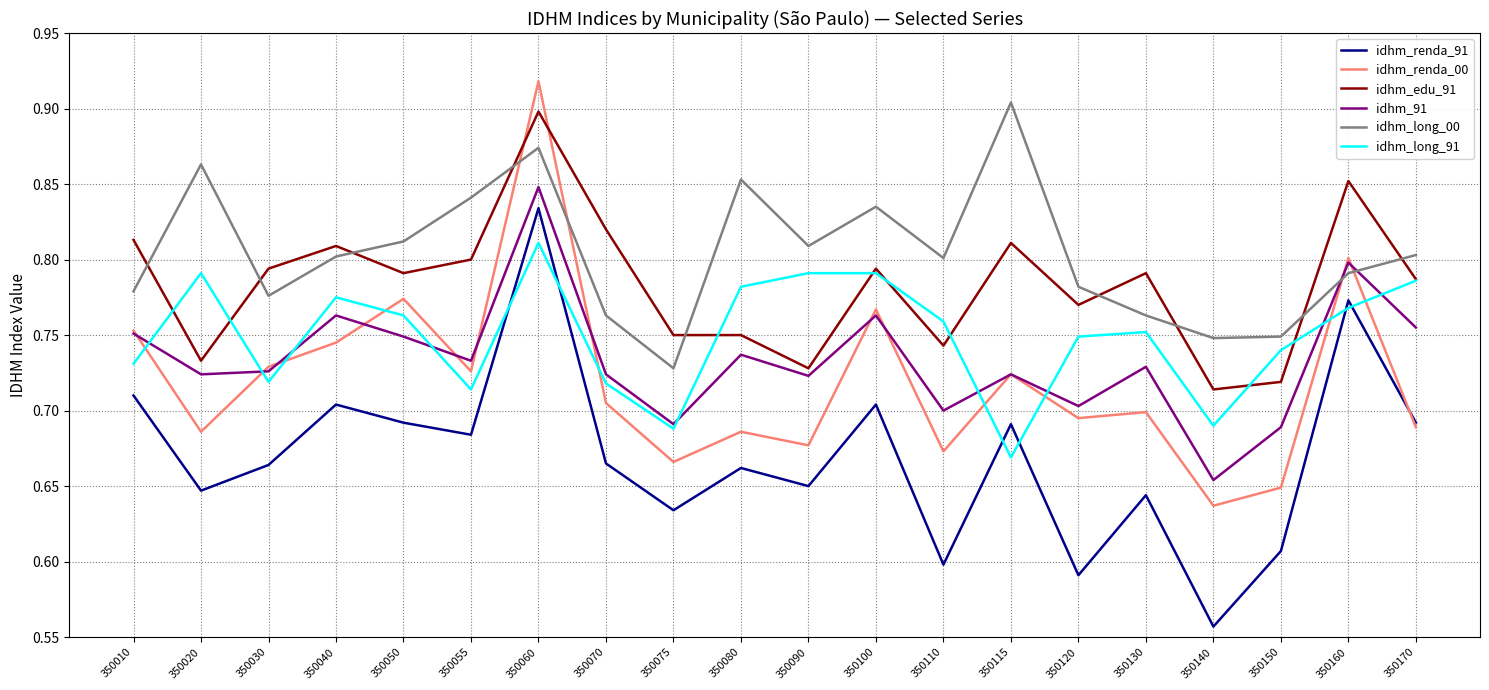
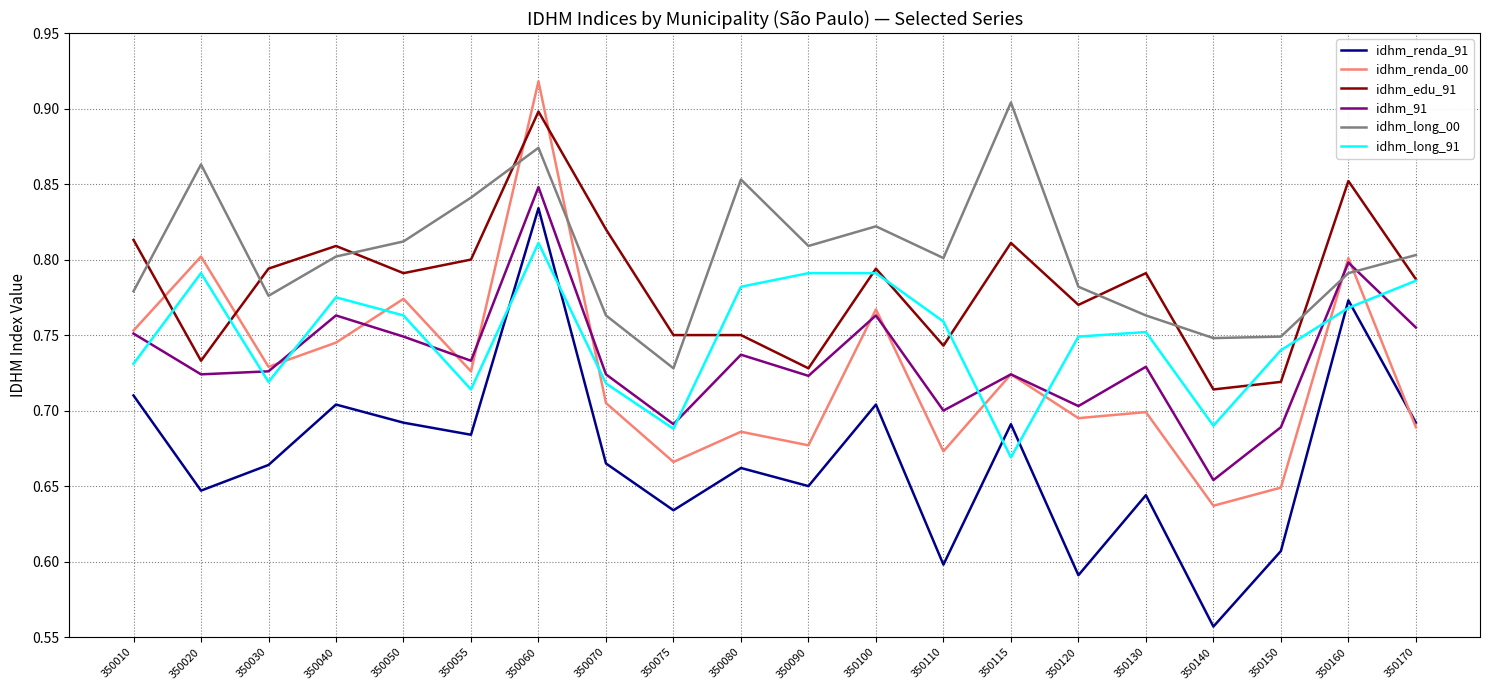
idhm_renda_00, 350020: 0.686 -> 0.802
idhm_long_00, 350100: 0.835 -> 0.822
